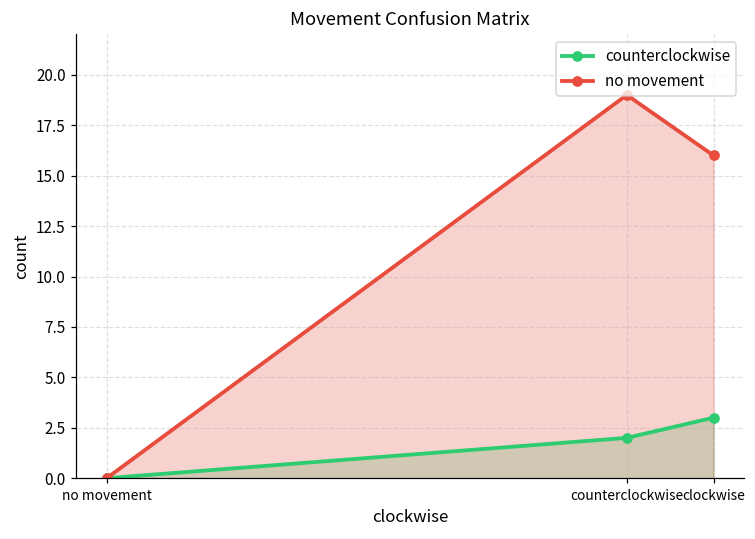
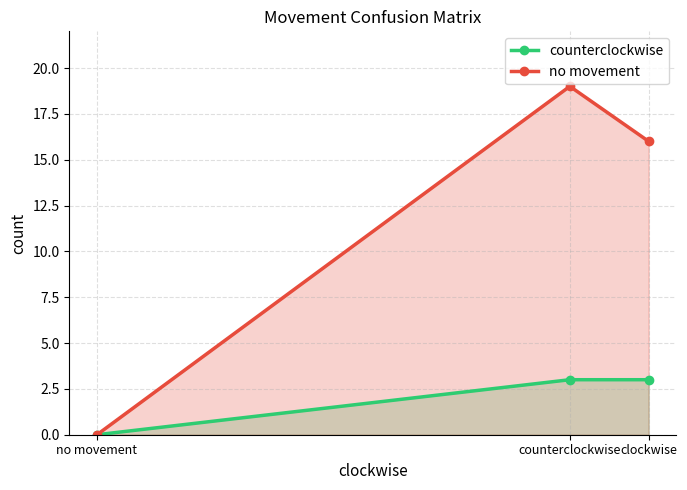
counterclockwise, counterclockwise: 2 -> 3
